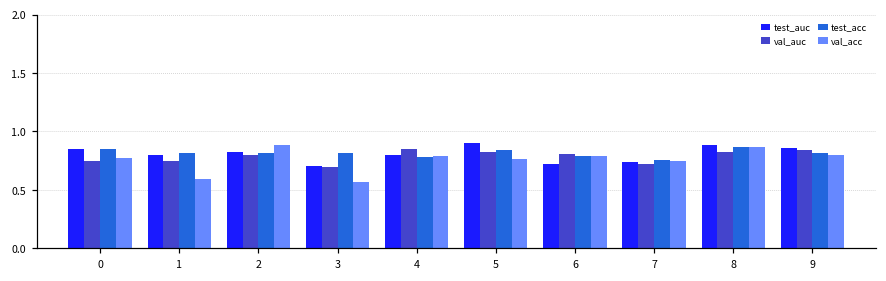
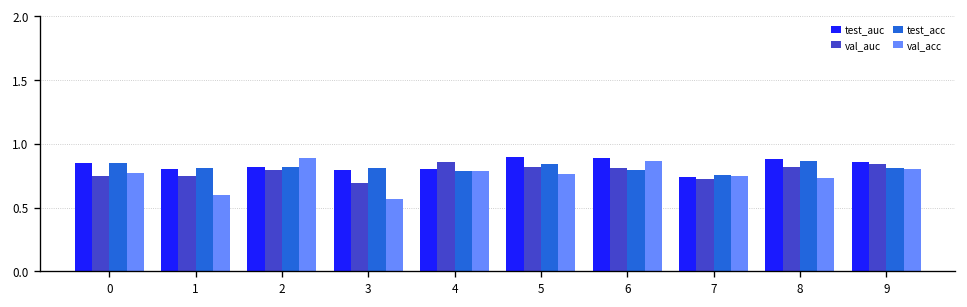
test_auc, 3: 0.71 -> 0.80
test_auc, 6: 0.72 -> 0.89
val_acc, 6: 0.79 -> 0.87
val_acc, 8: 0.87 -> 0.74
